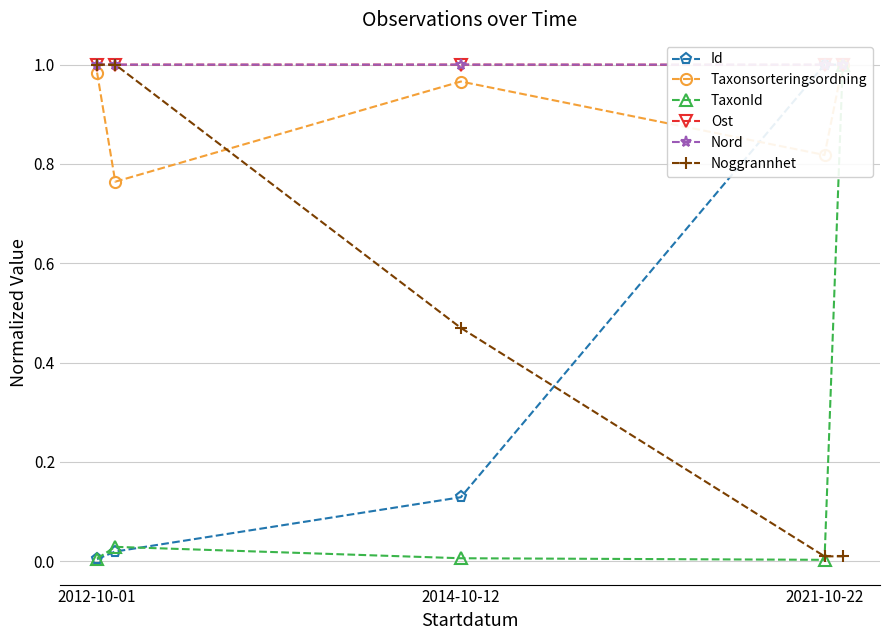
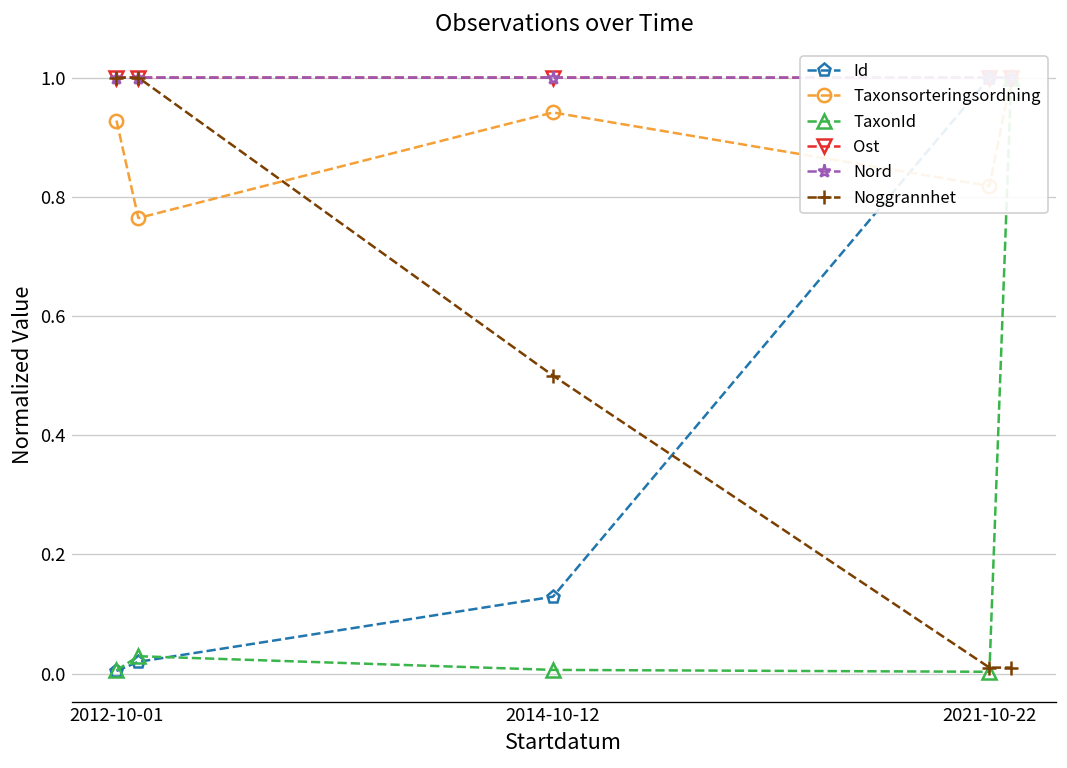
Taxonsorteringsordning, 2012-10-01: 0.98 -> 0.93
Taxonsorteringsordning, 2014-10-12: 0.97 -> 0.94
Noggrannhet, 2014-10-12: 0.47 -> 0.50
